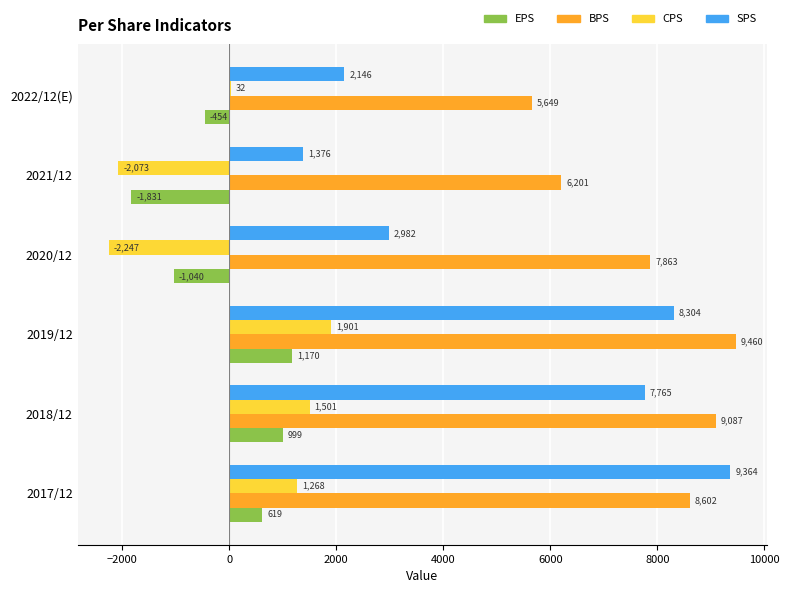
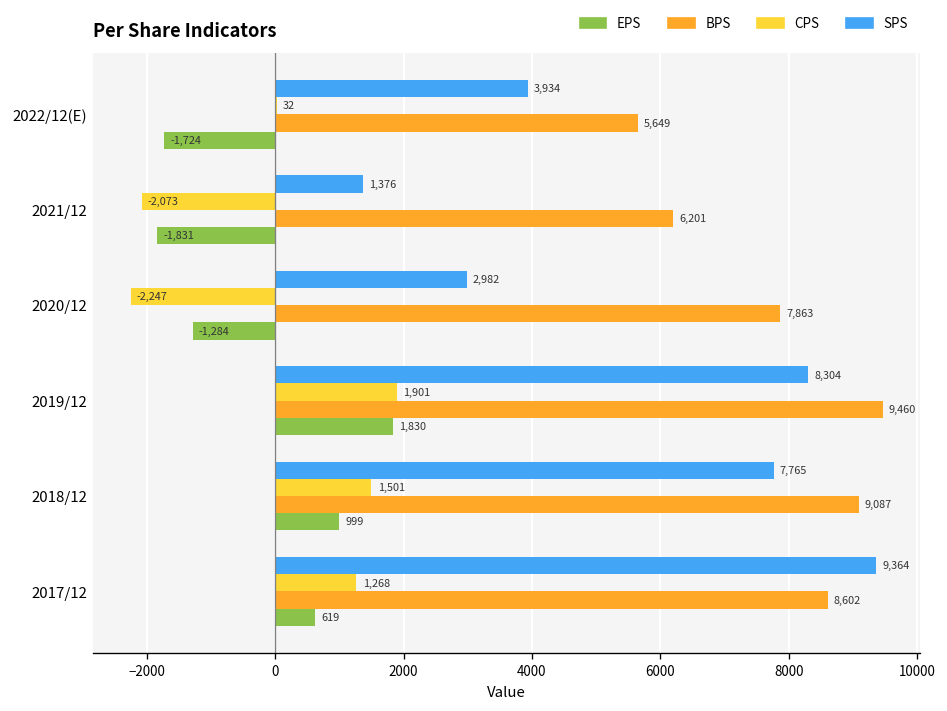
SPS, 2022/12(E): 2,146 -> 3,934
EPS, 2022/12(E): -454 -> -1,724
EPS, 2020/12: -1,040 -> -1,284
EPS, 2019/12: 1,170 -> 1,830
